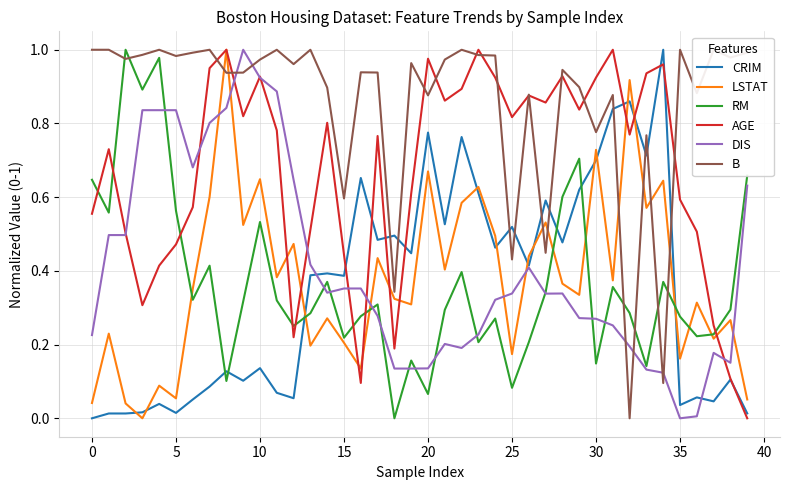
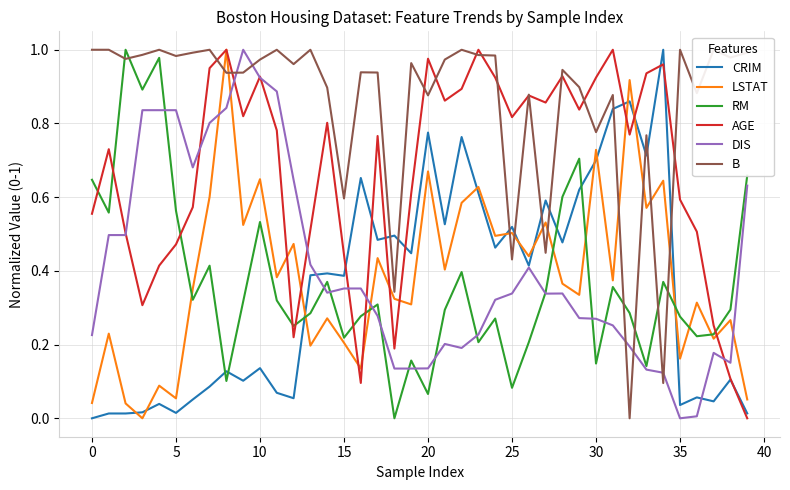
LSTAT, 25: 0.17 -> 0.50
